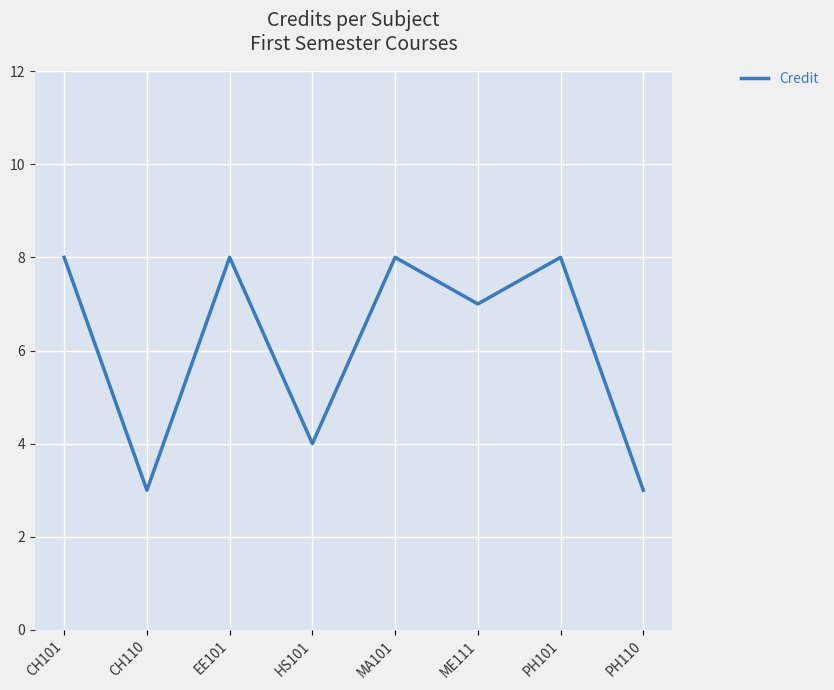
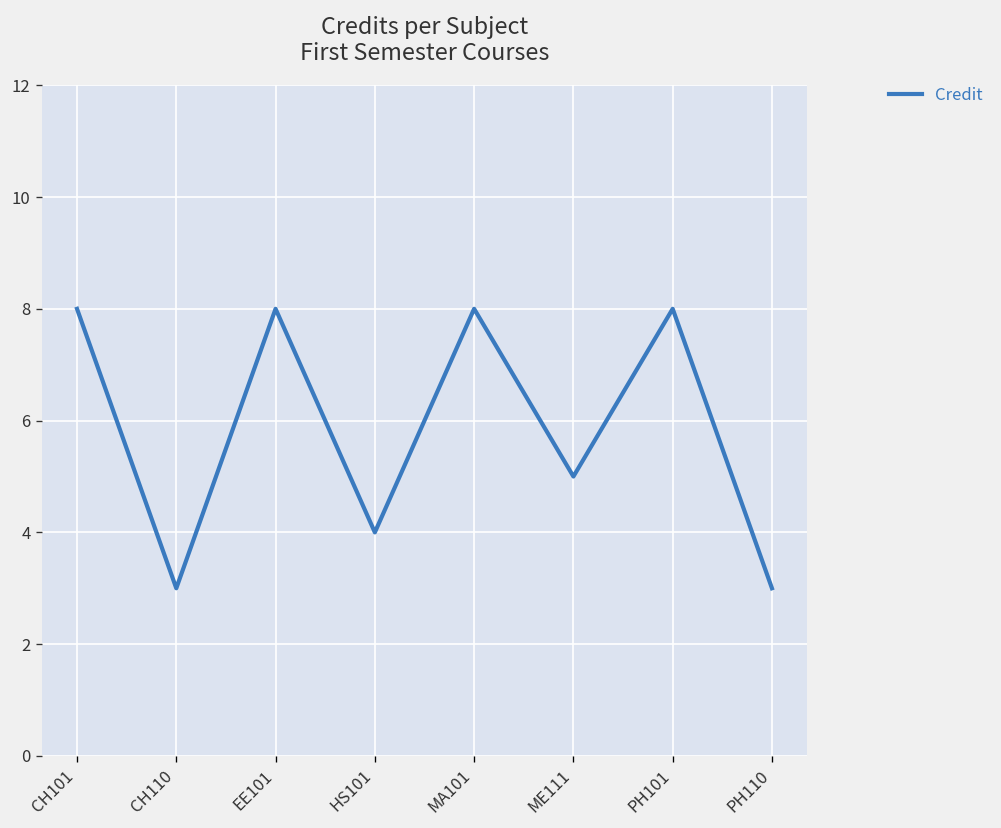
ME111: 7 -> 5
